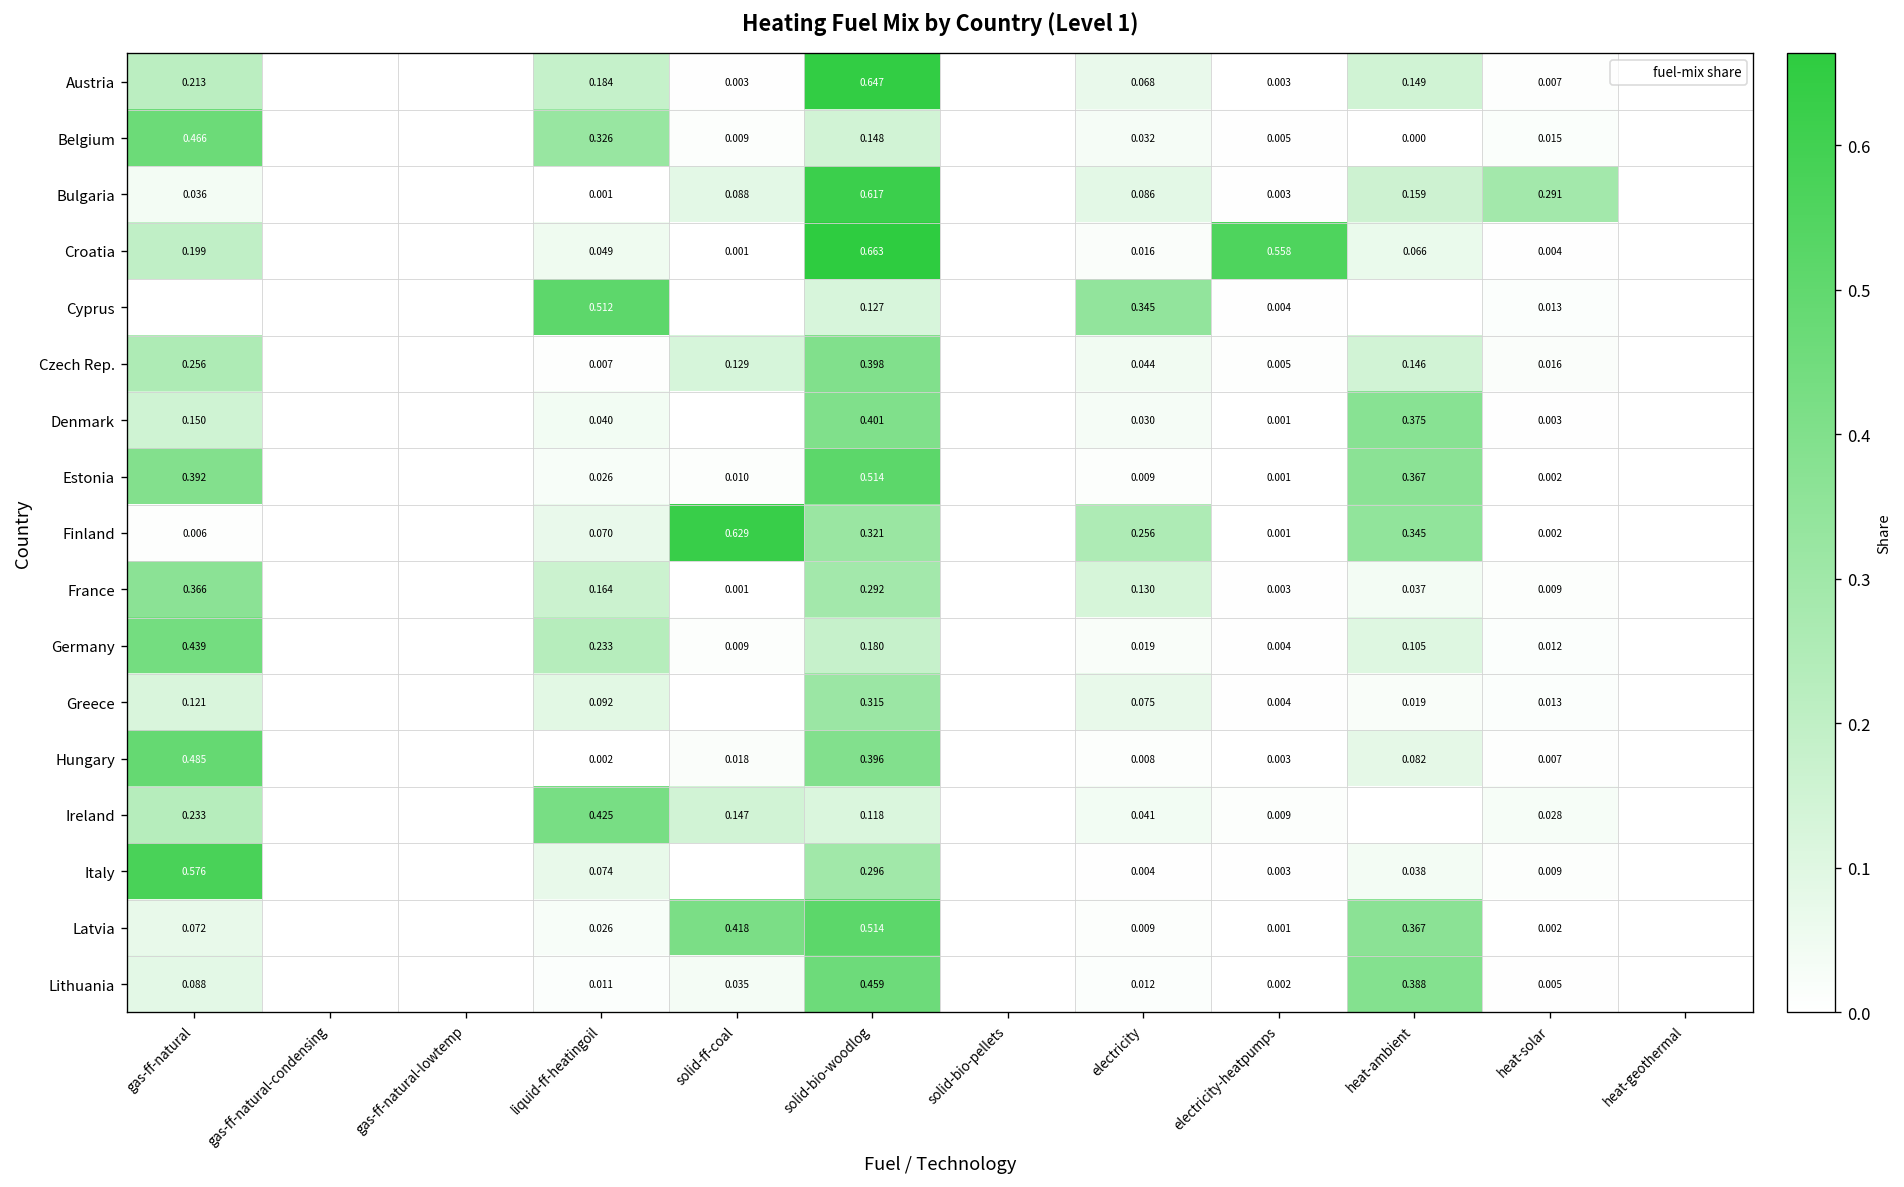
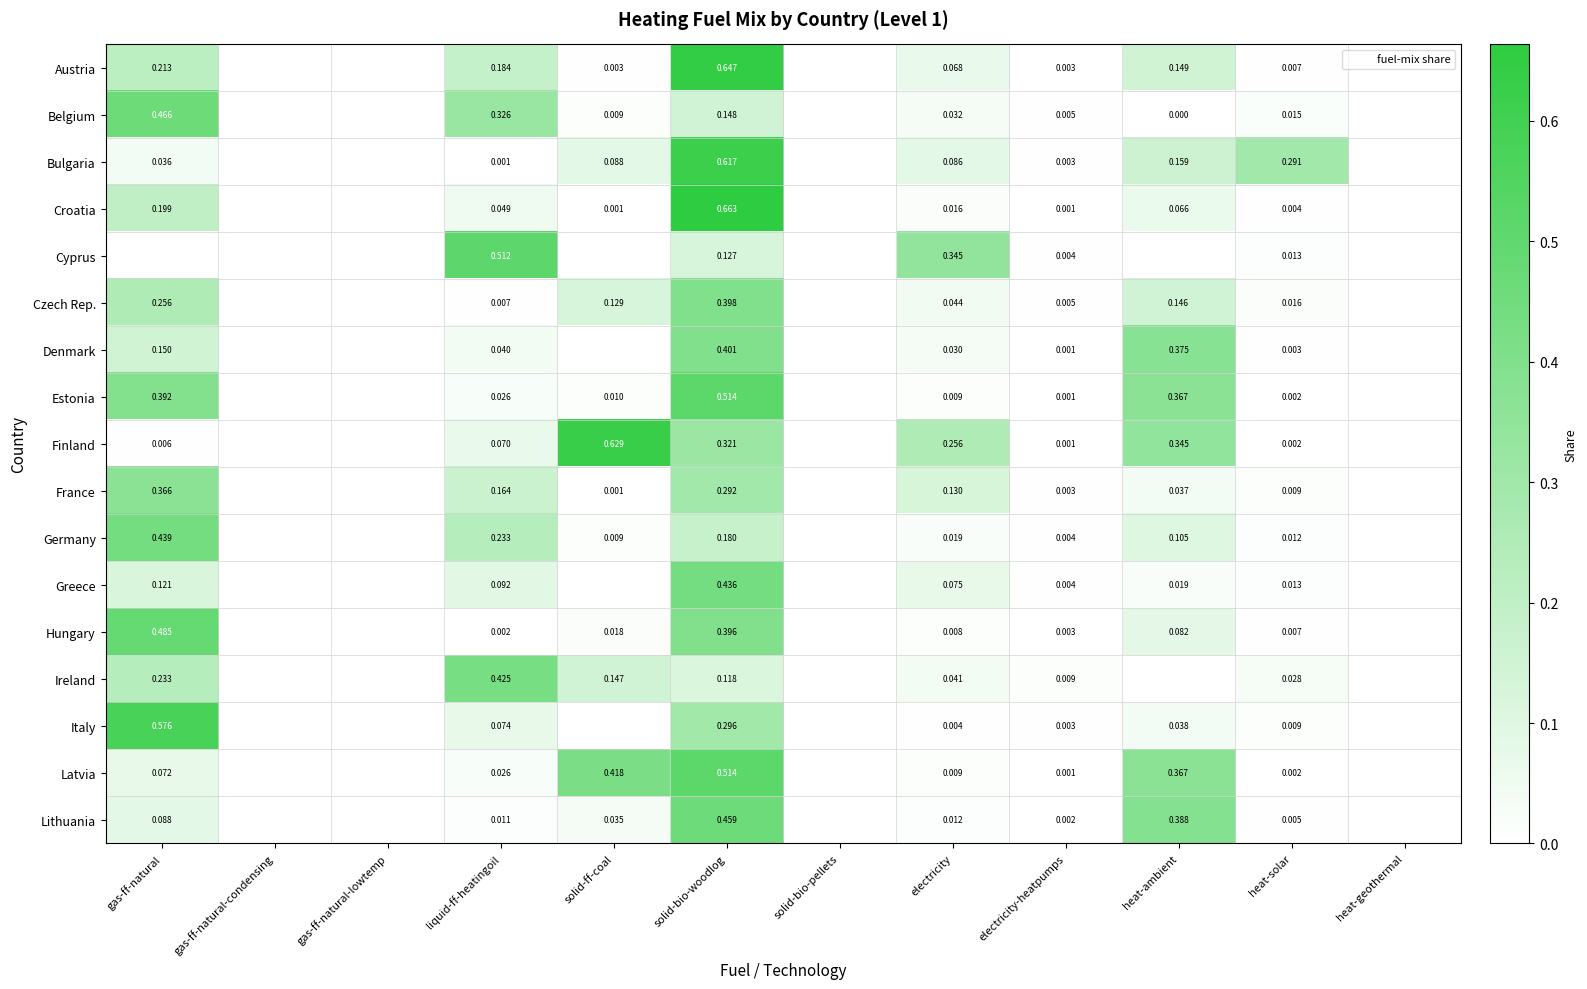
Croatia, electricity-heatpumps: 0.558 -> 0.001
Greece, solid-bio-woodlog: 0.315 -> 0.436
